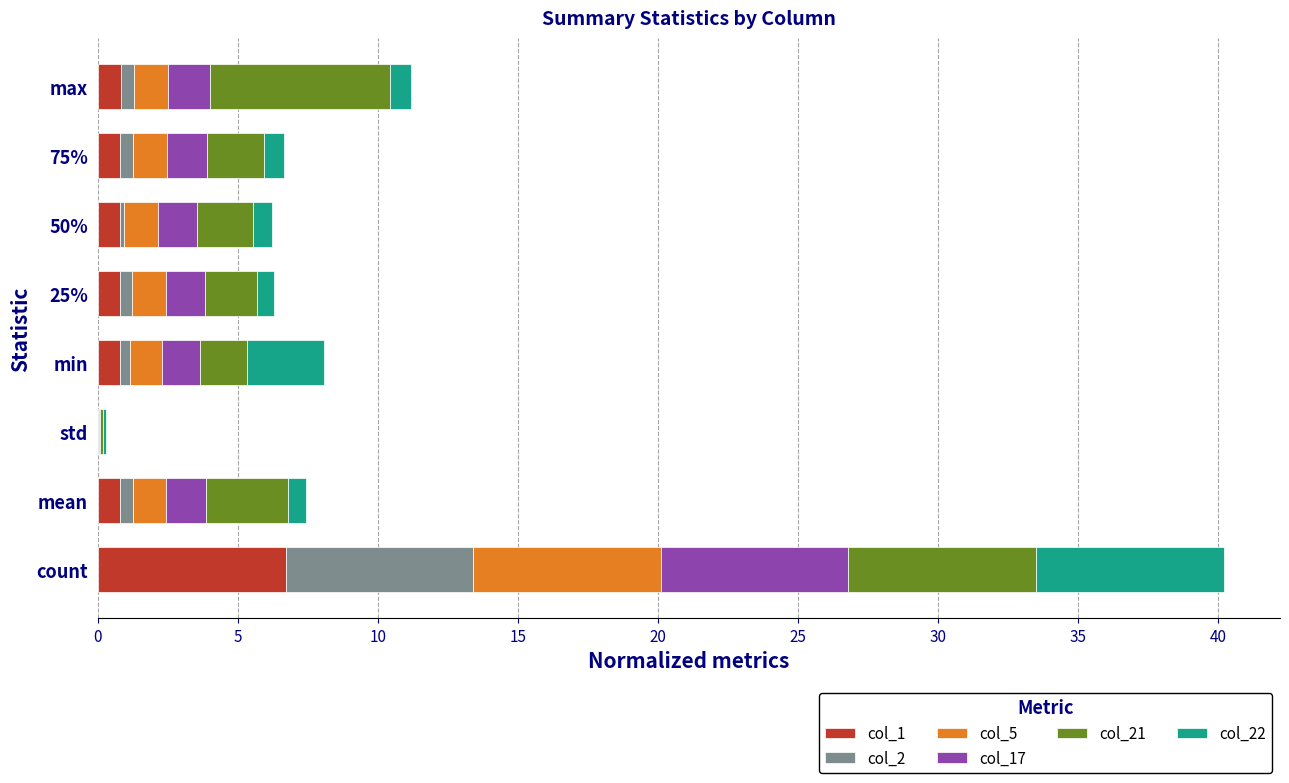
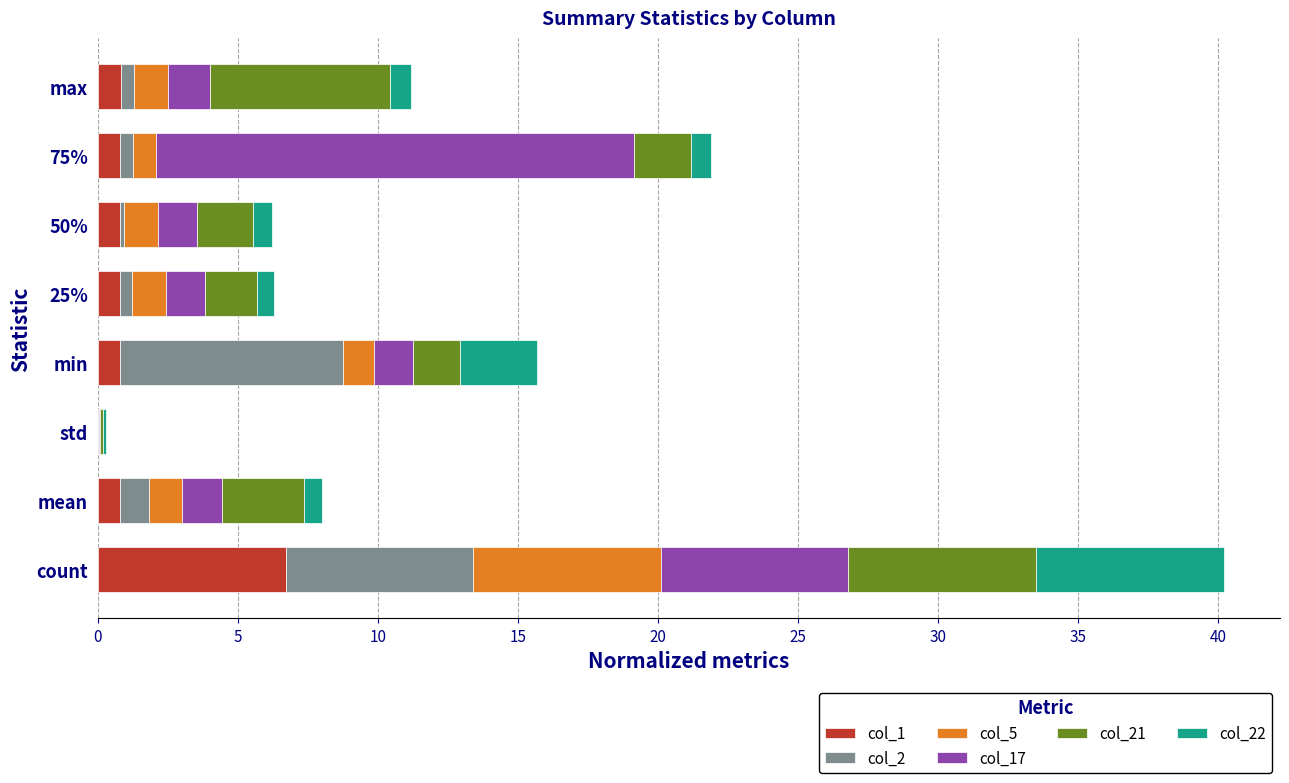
col_5, 75%: 1.2 -> 0.8
col_17, 75%: 1.4 -> 17.1
col_2, min: 0.4 -> 8.0
col_2, mean: 0.4 -> 1.0
